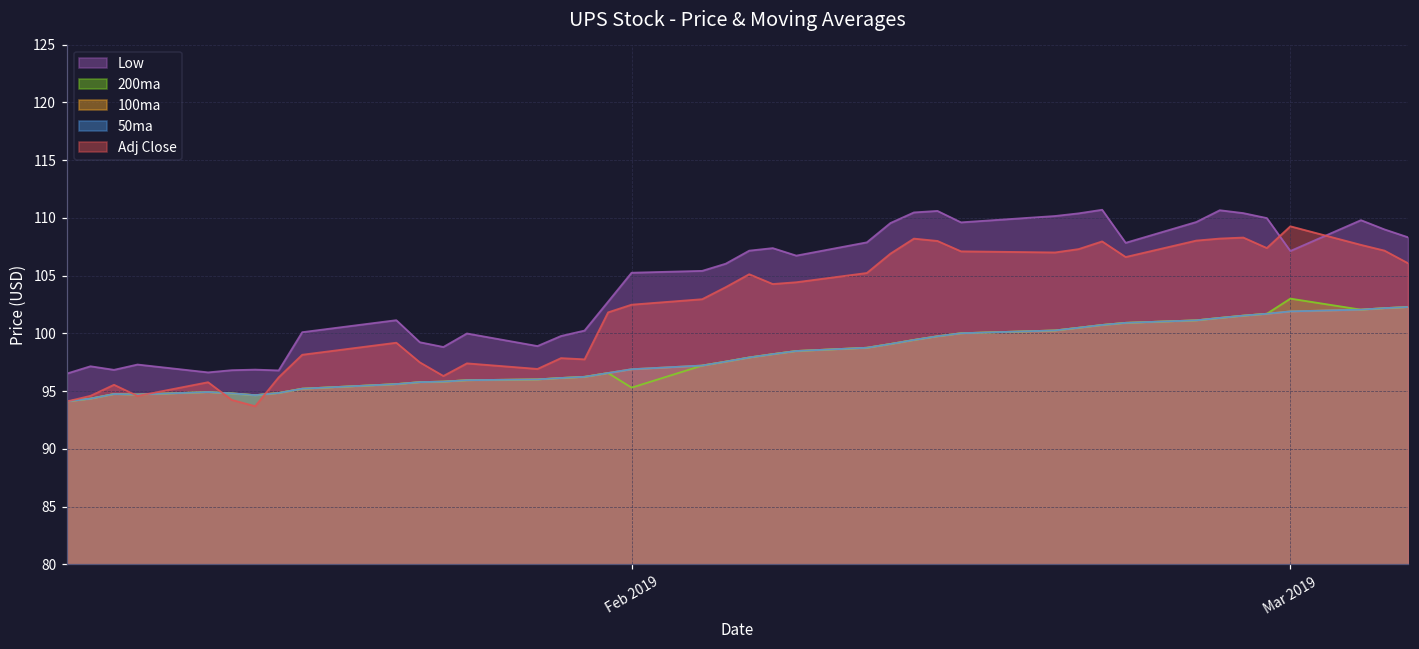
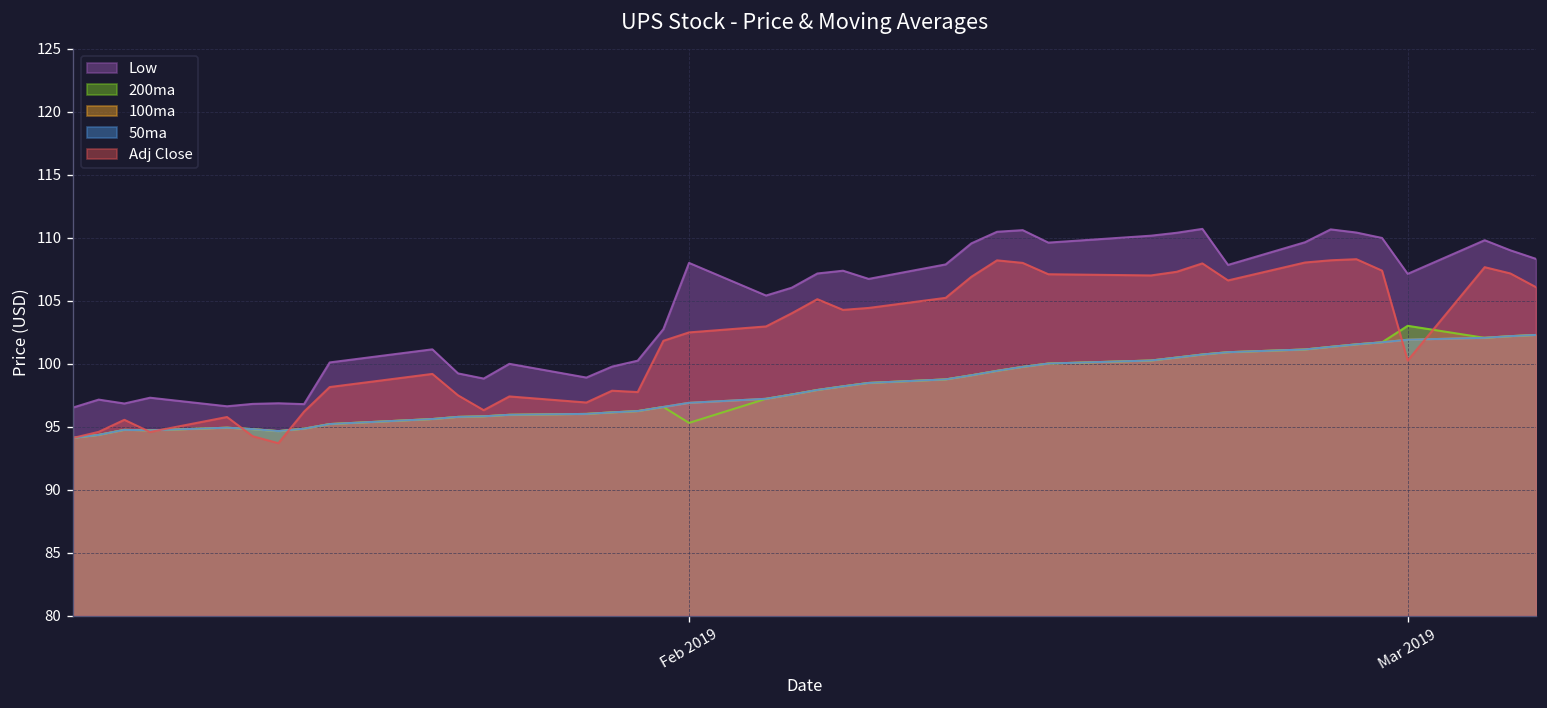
Low, Feb 2019: 105.3 -> 108.0
Adj Close, Mar 2019: 109.3 -> 100.3
